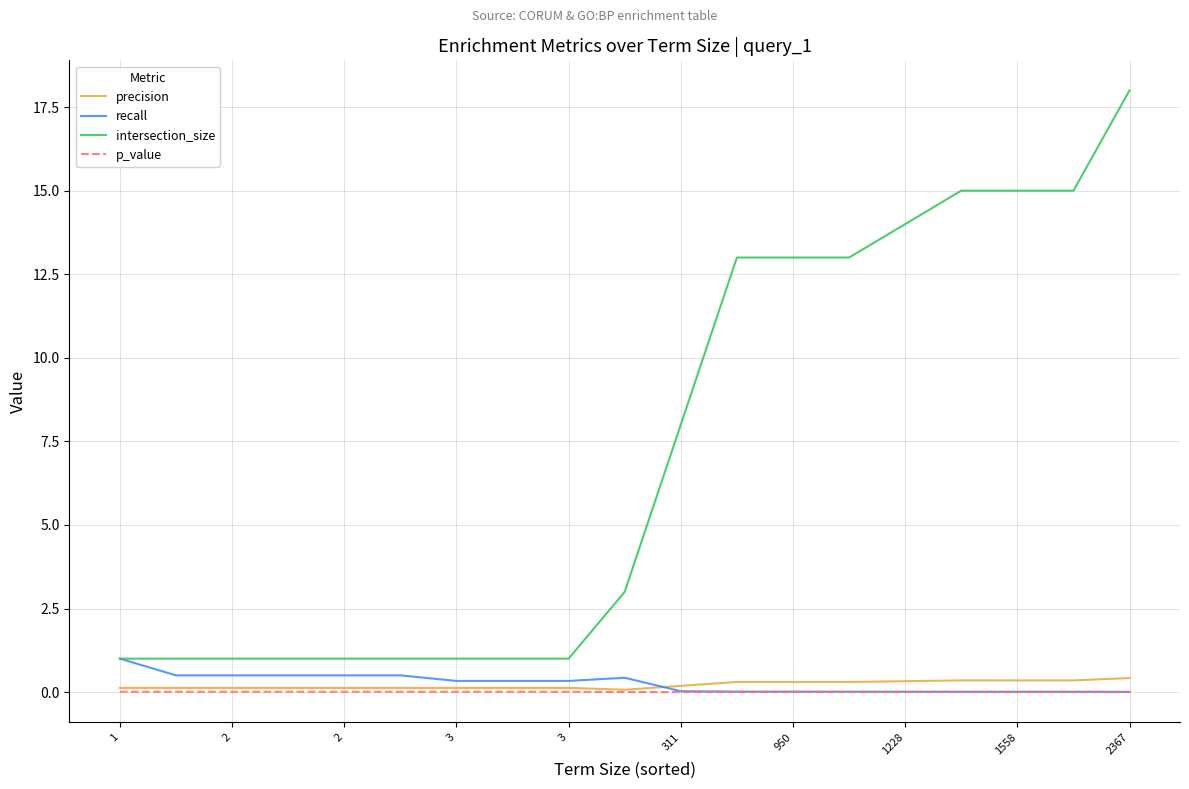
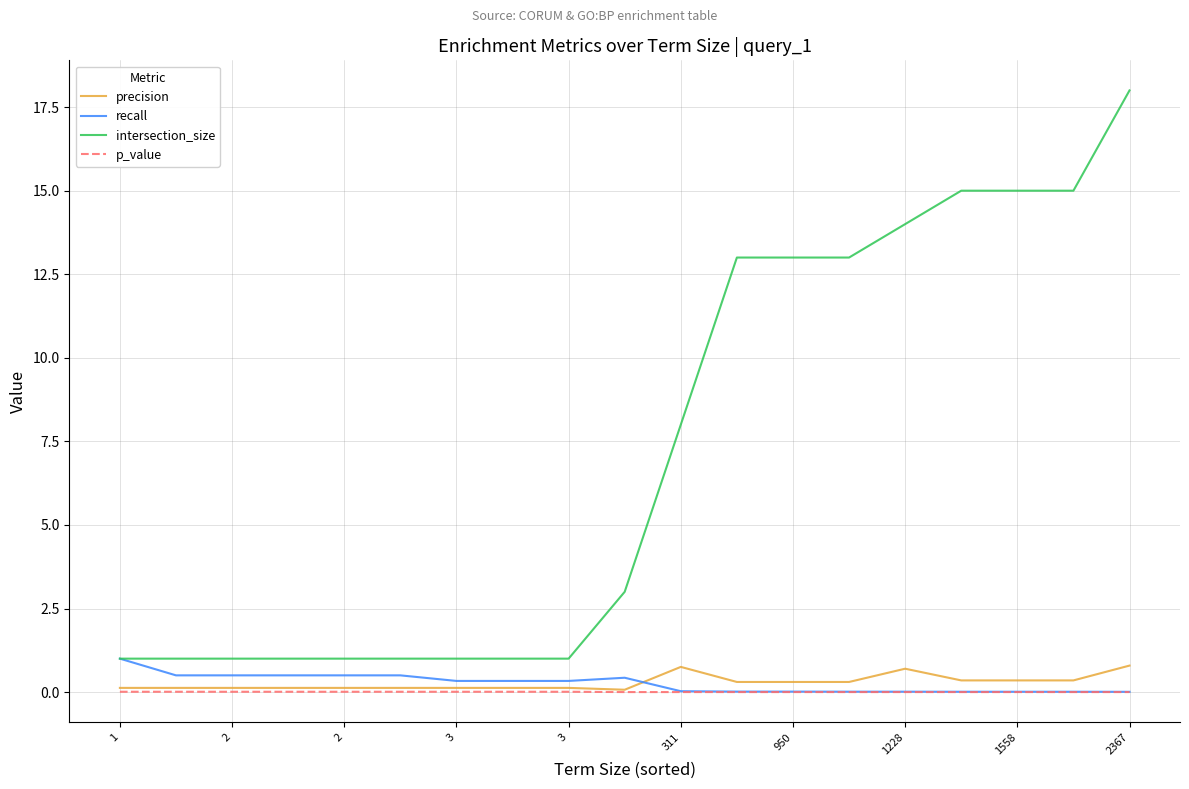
precision, 311: 0.2 -> 0.8
precision, 1228: 0.3 -> 0.7
precision, 2367: 0.4 -> 0.8
